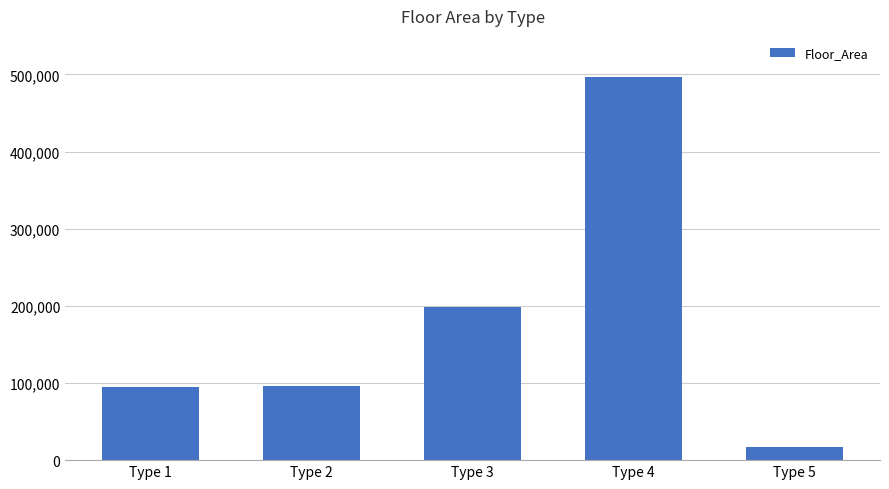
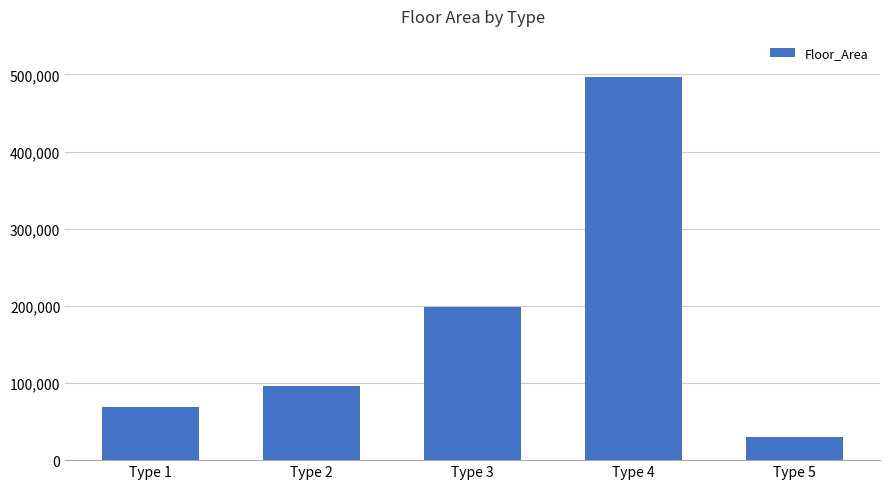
Type 1: 100,000 -> 70,000
Type 5: 20,000 -> 30,000
